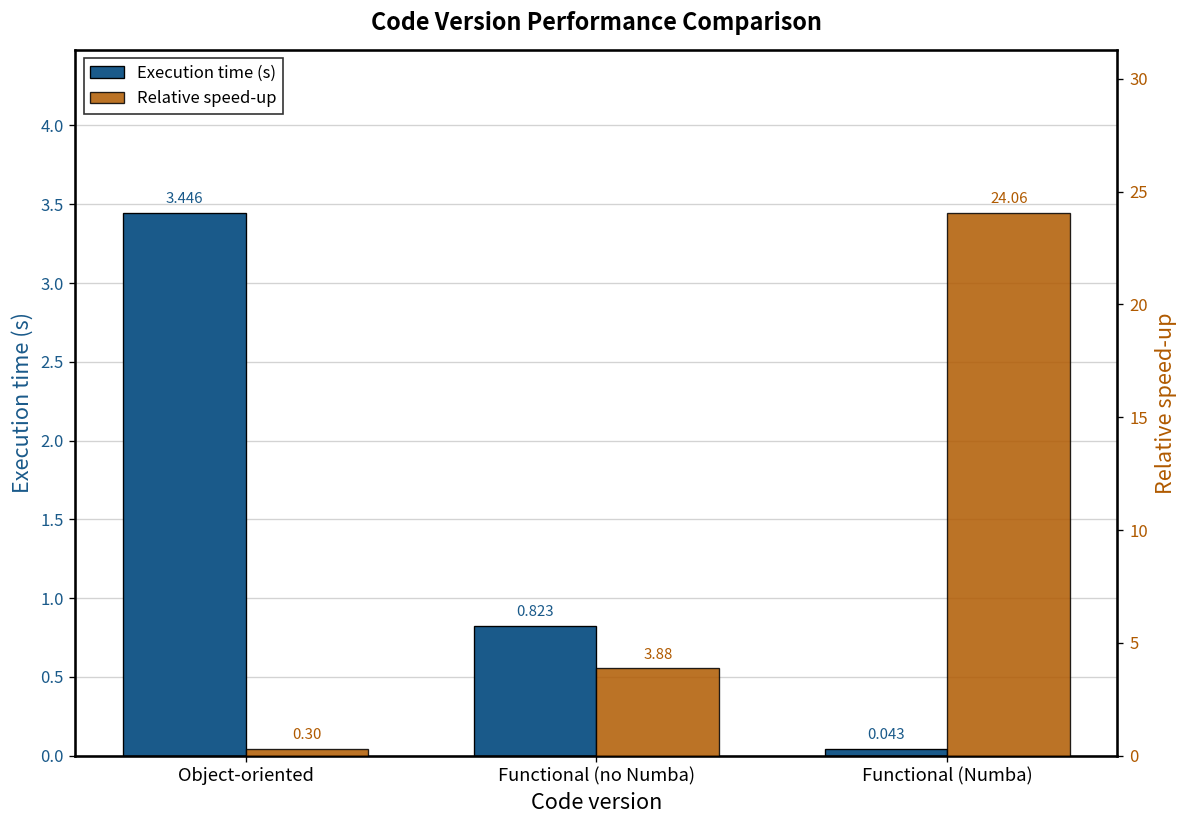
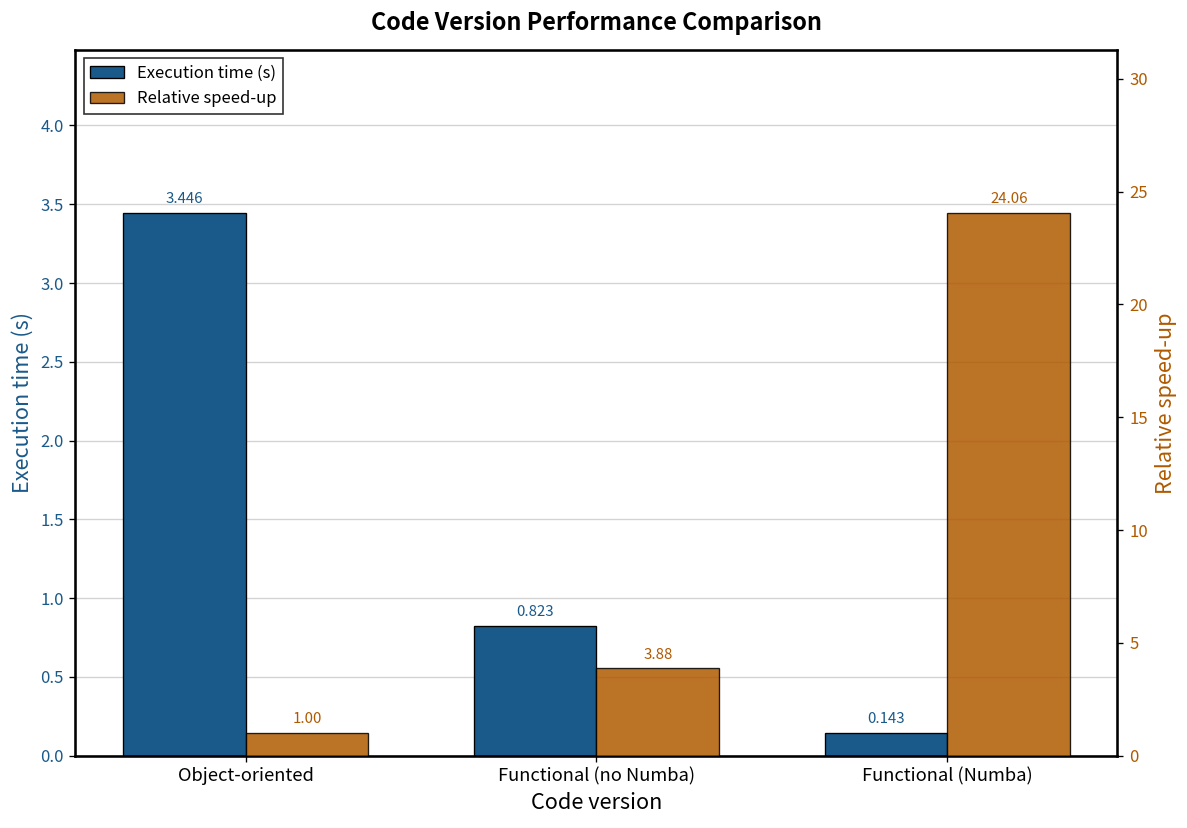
Execution time (s), Functional (Numba): 0.043 -> 0.143
Relative speed-up, Object-oriented: 0.30 -> 1.00
